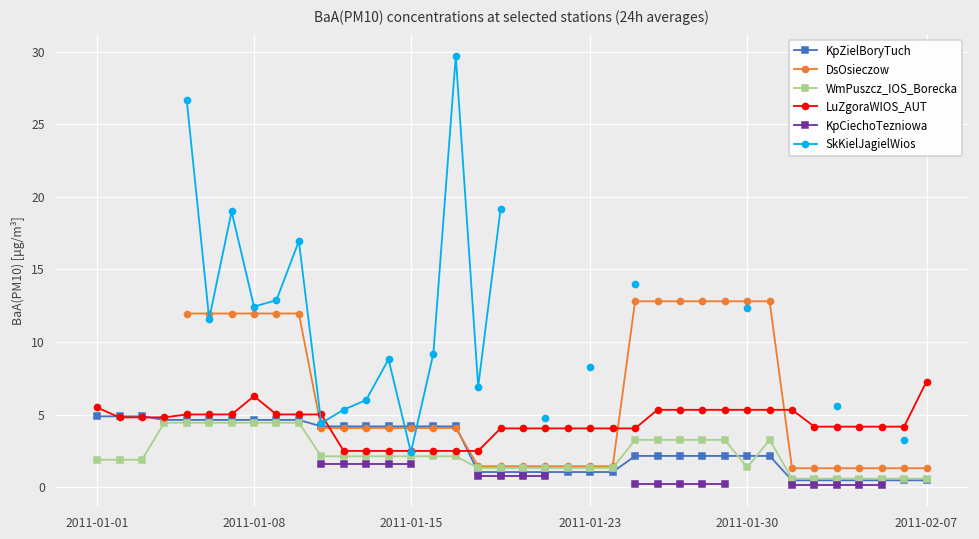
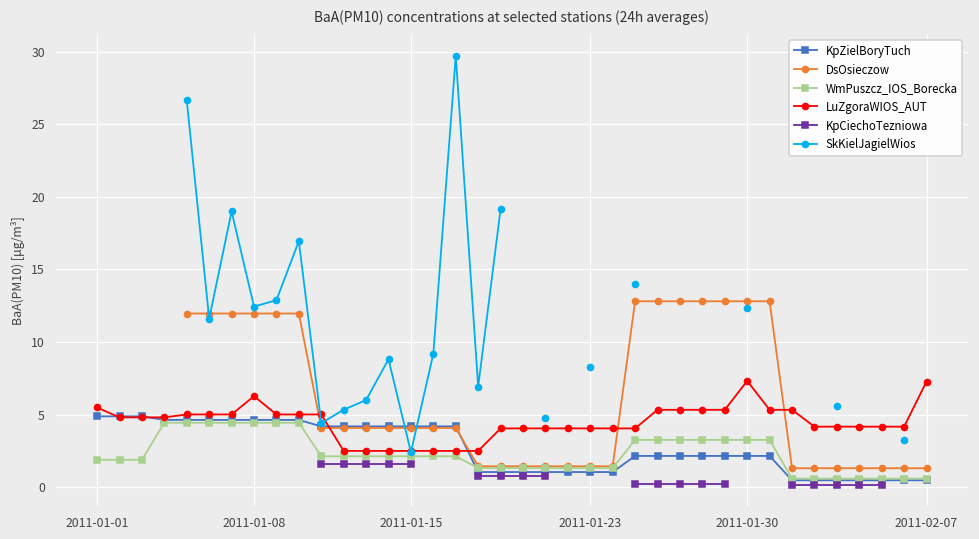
WmPuszcz_IOS_Borecka, 2011-01-30: 1.4 -> 3.3
LuZgoraWIOS_AUT, 2011-01-30: 5.3 -> 7.3
